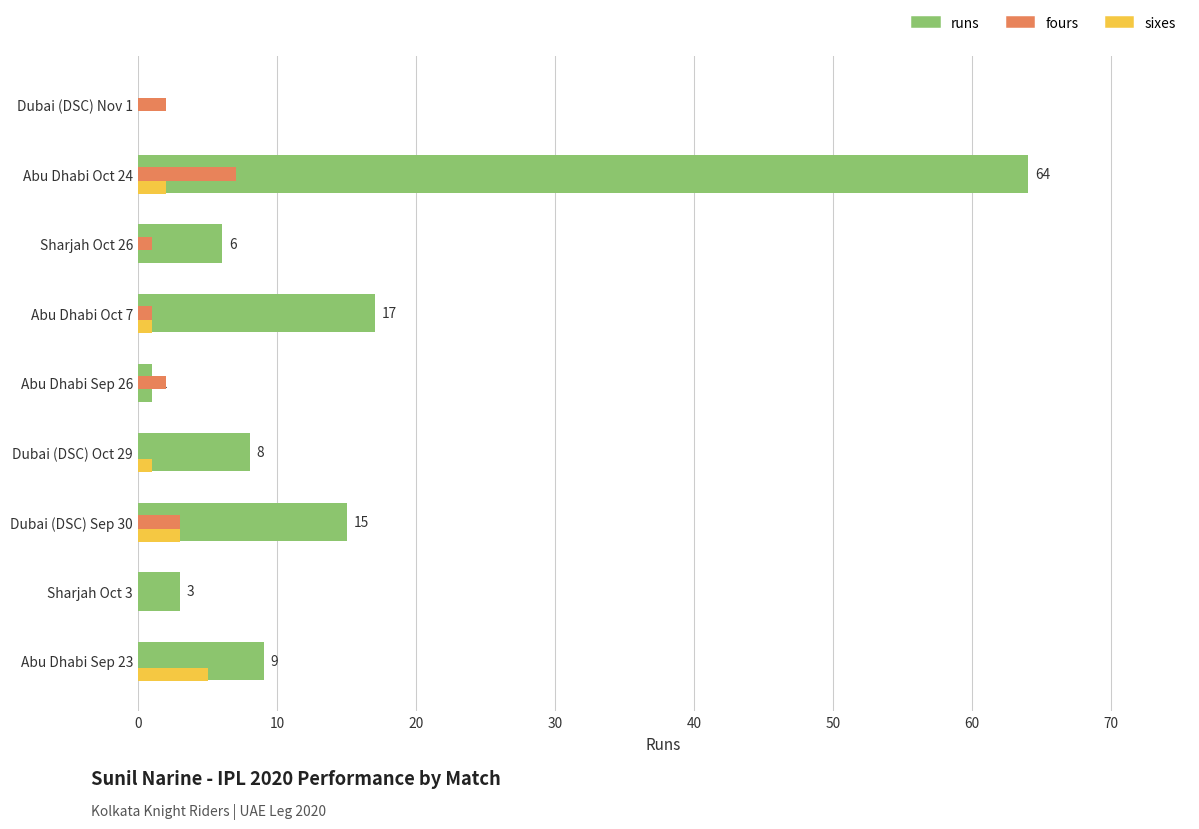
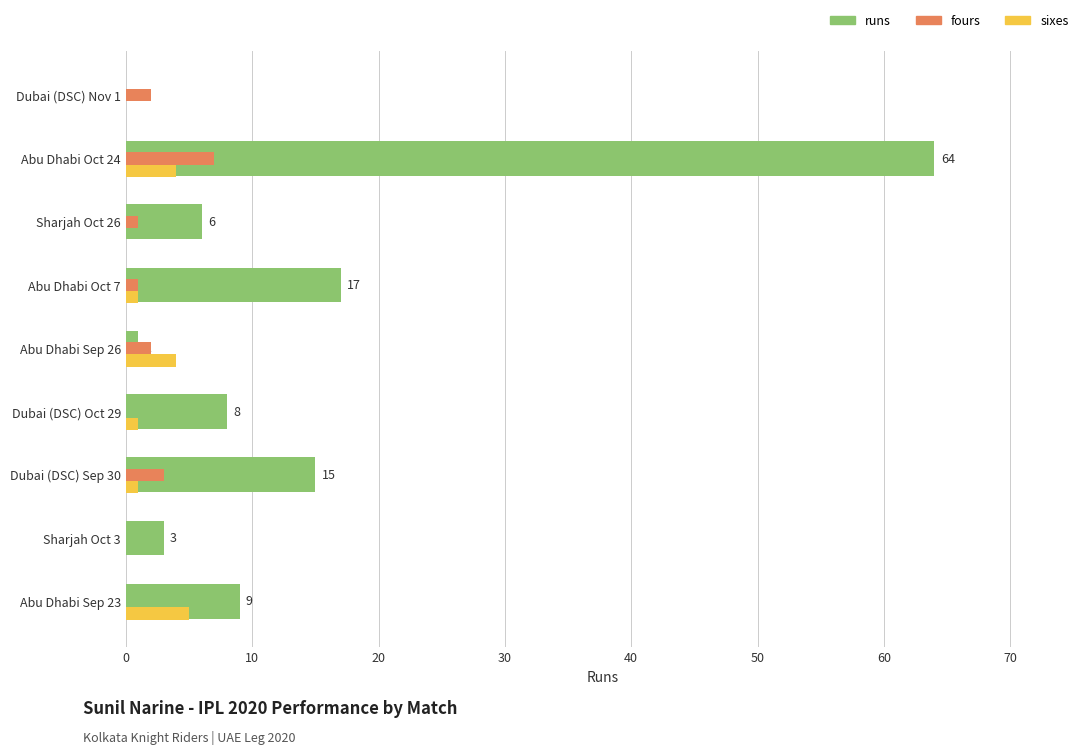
sixes, Abu Dhabi Oct 24: 2 -> 4
sixes, Abu Dhabi Sep 26: 0 -> 4
sixes, Dubai (DSC) Sep 30: 3 -> 1
